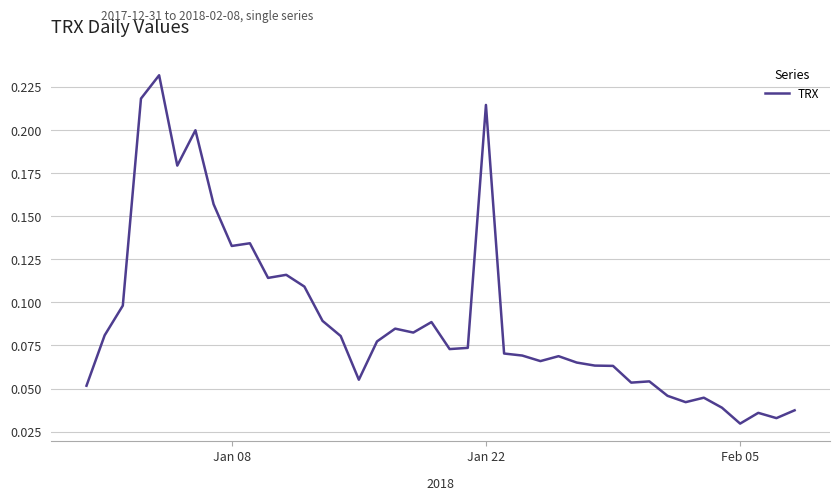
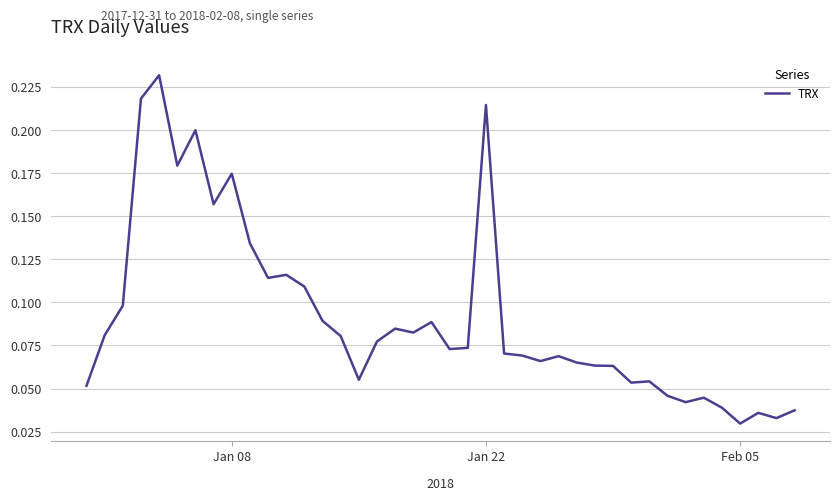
Jan 08: 0.133 -> 0.175
